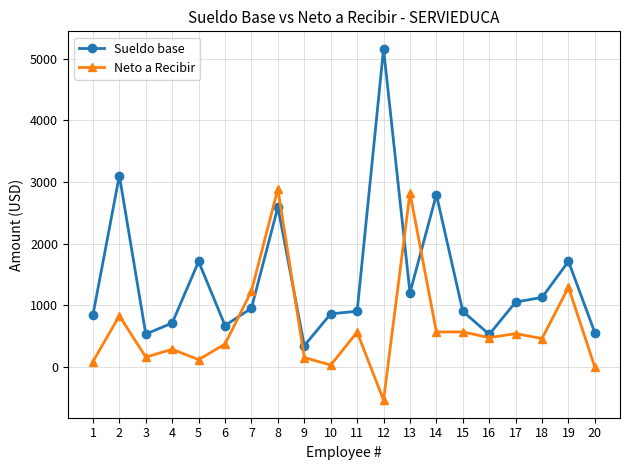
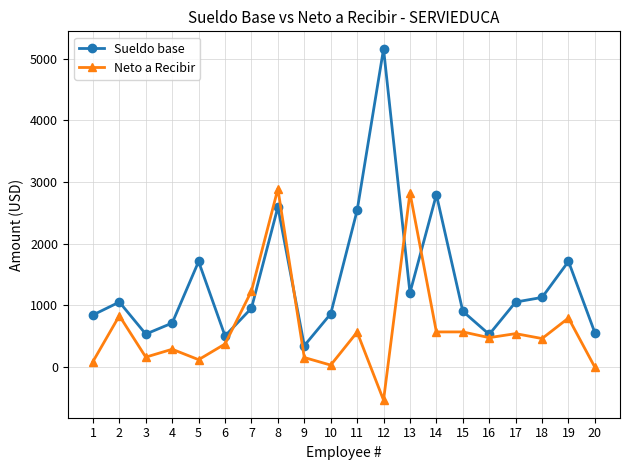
Sueldo base, 2: 3100 -> 1100
Sueldo base, 6: 700 -> 500
Sueldo base, 11: 900 -> 2500
Neto a Recibir, 19: 1300 -> 800
